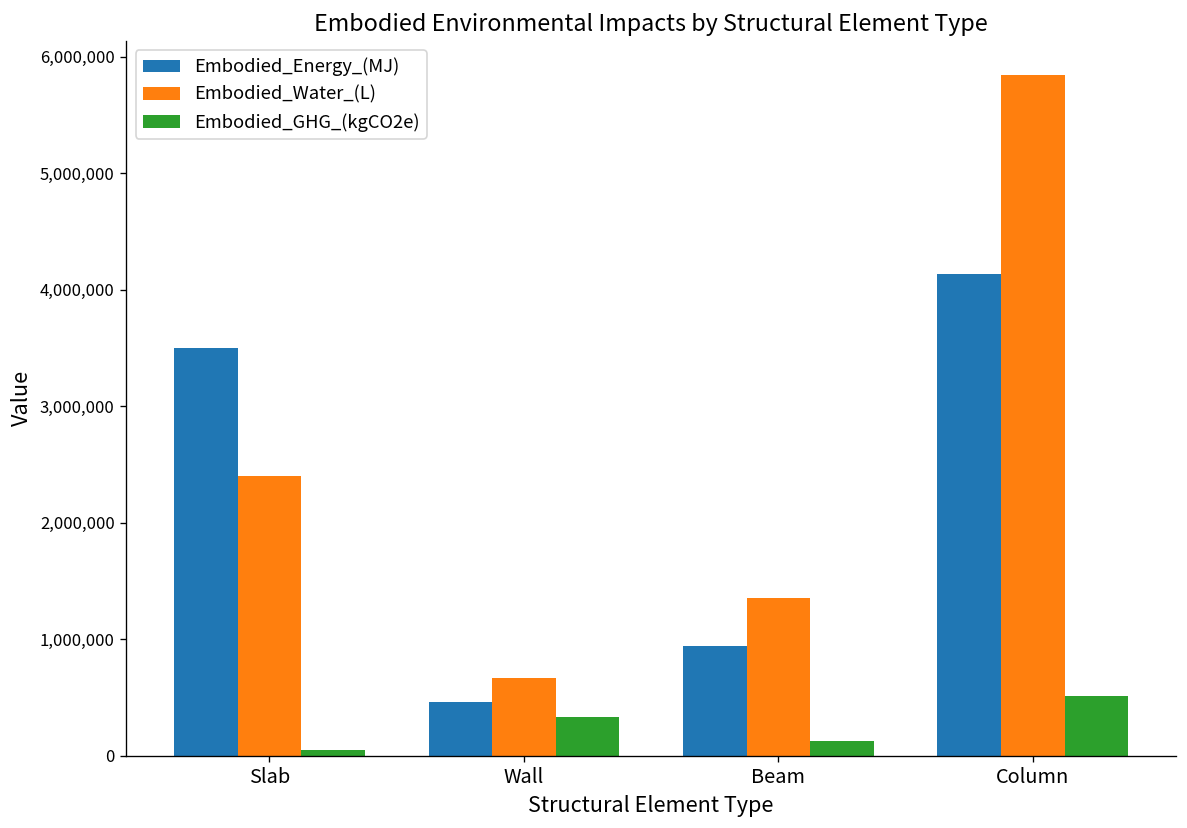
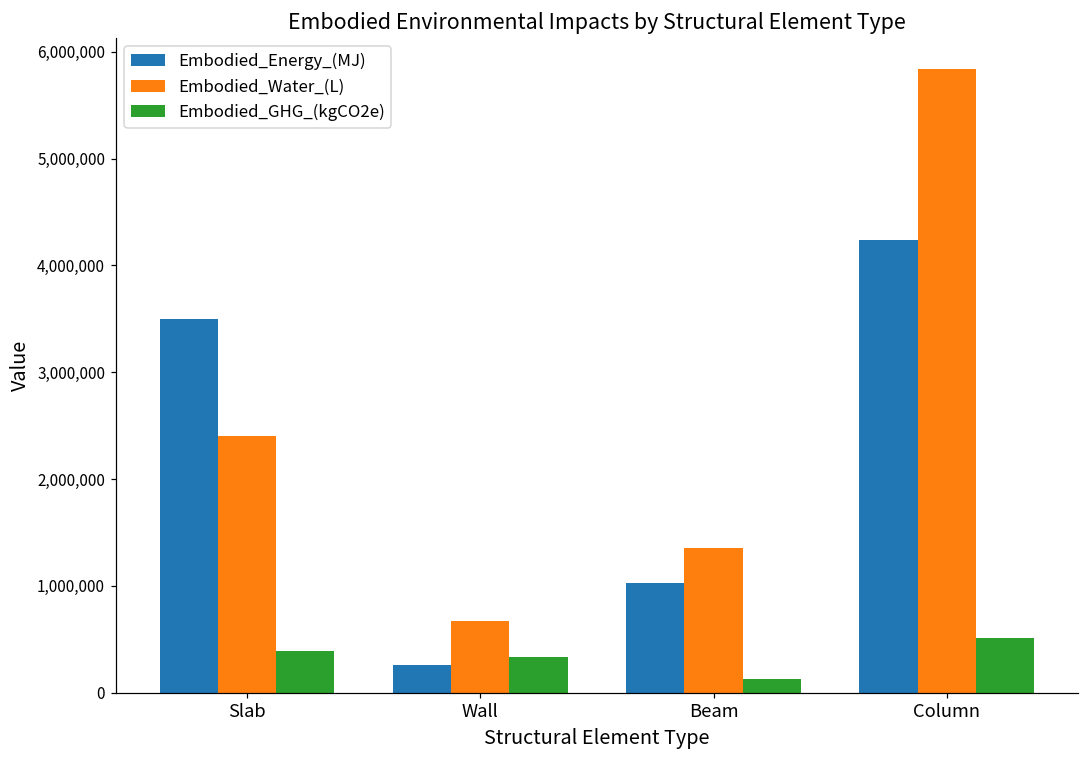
Embodied_GHG_(kgCO2e), Slab: 100,000 -> 400,000
Embodied_Energy_(MJ), Wall: 500,000 -> 300,000
Embodied_Energy_(MJ), Beam: 900,000 -> 1,000,000
Embodied_Energy_(MJ), Column: 4,100,000 -> 4,200,000
